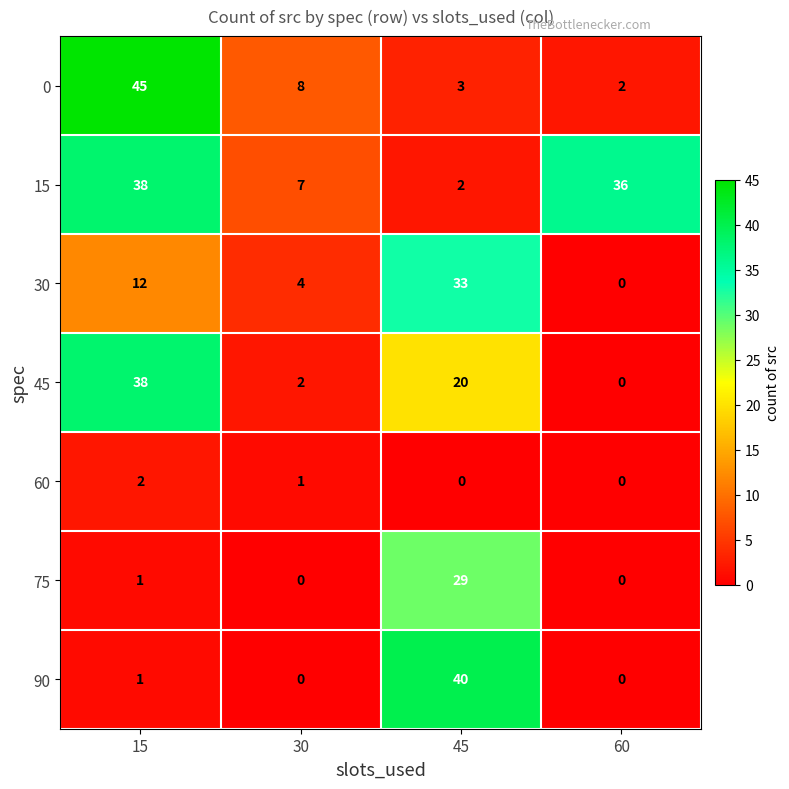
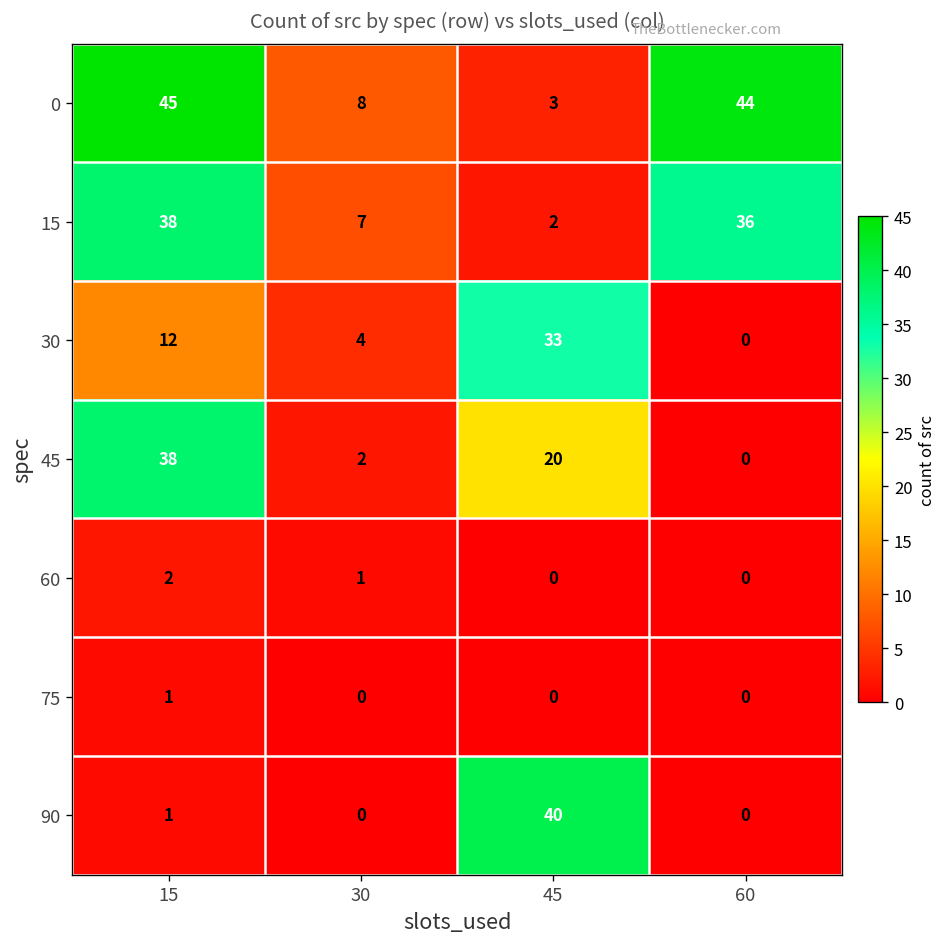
0, 60: 2 -> 44
75, 45: 29 -> 0
